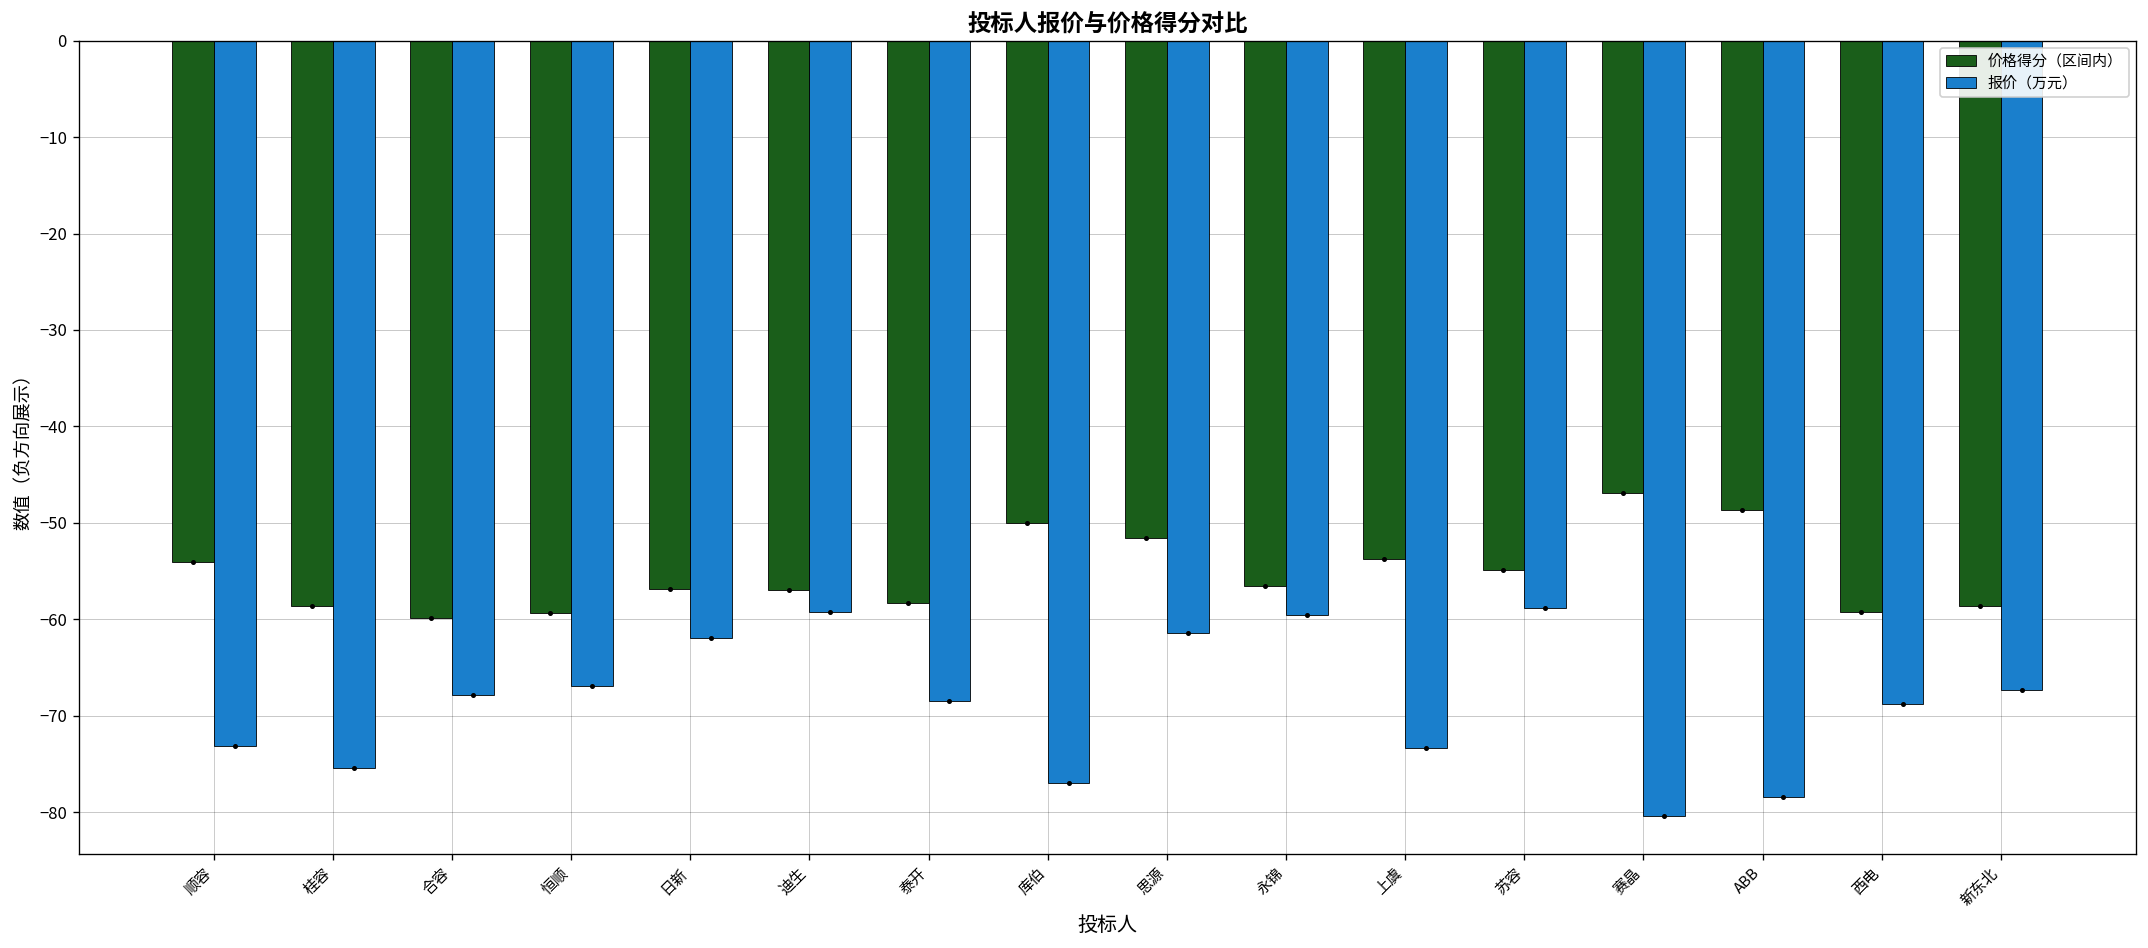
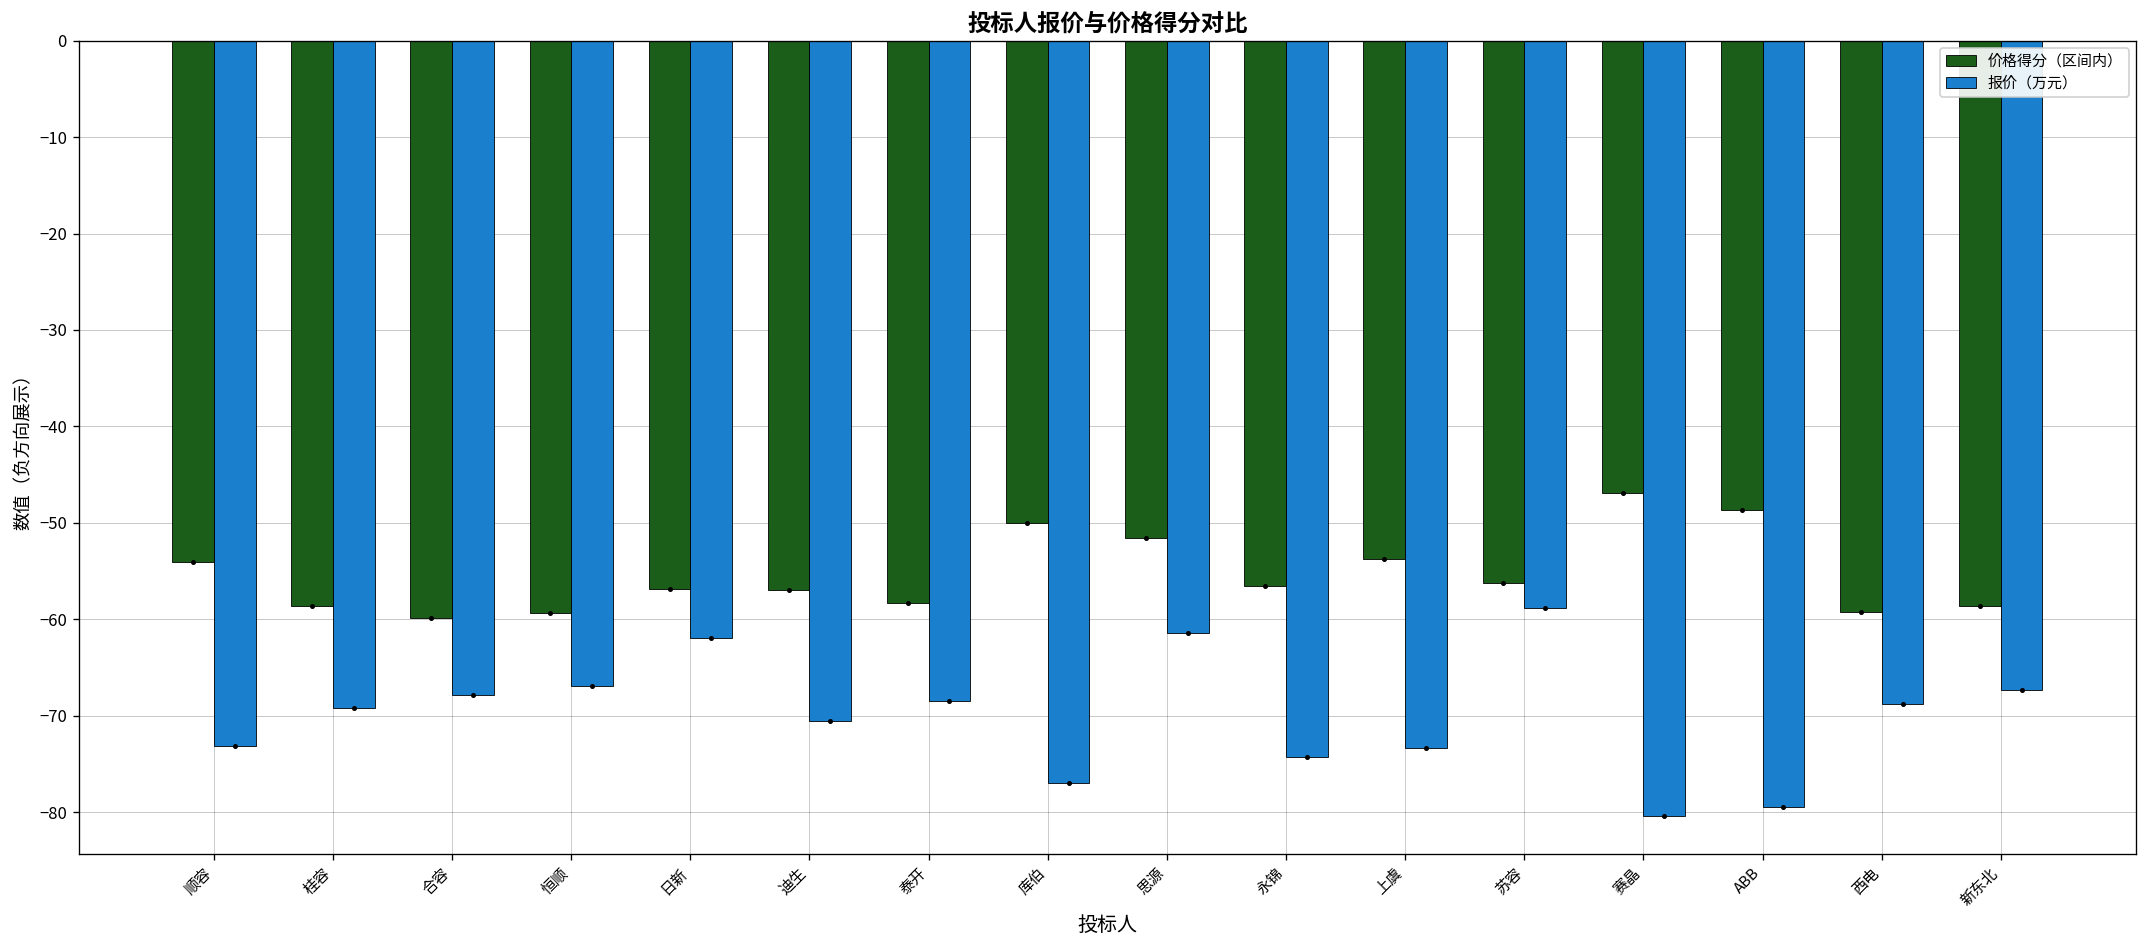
报价（万元）, 桂容: -75 -> -69
报价（万元）, 迪生: -59 -> -71
报价（万元）, 永锦: -60 -> -74
价格得分（区间内）, 苏容: -55 -> -56
报价（万元）, ABB: -78 -> -79
